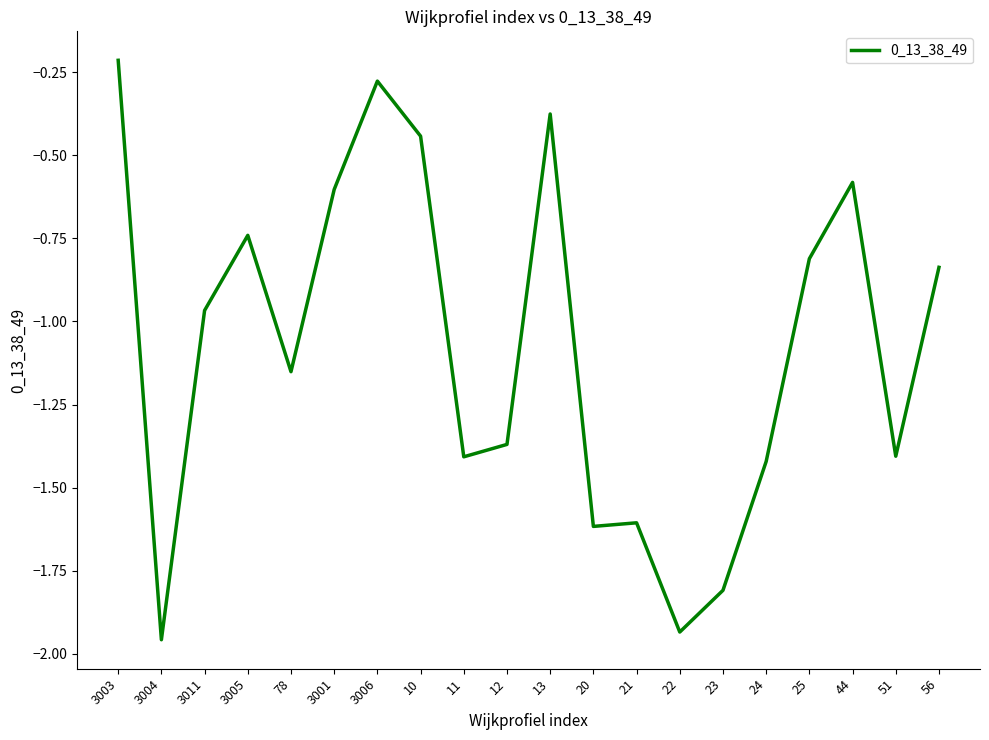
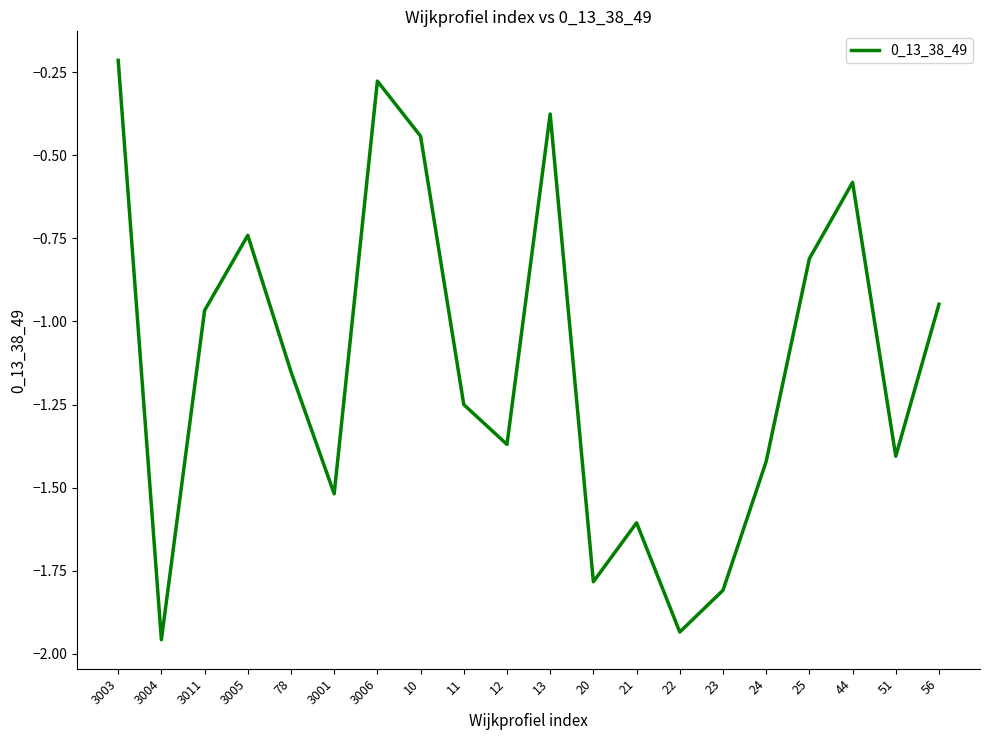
3001: -0.60 -> -1.52
11: -1.41 -> -1.25
20: -1.62 -> -1.78
56: -0.84 -> -0.95
